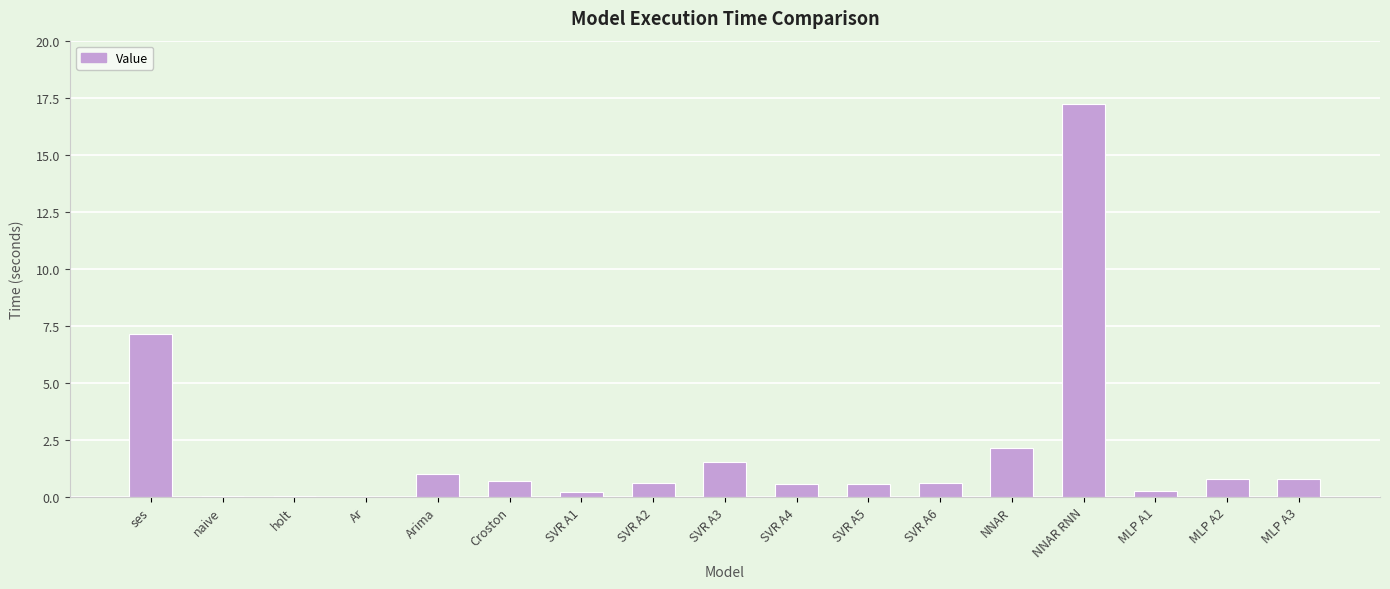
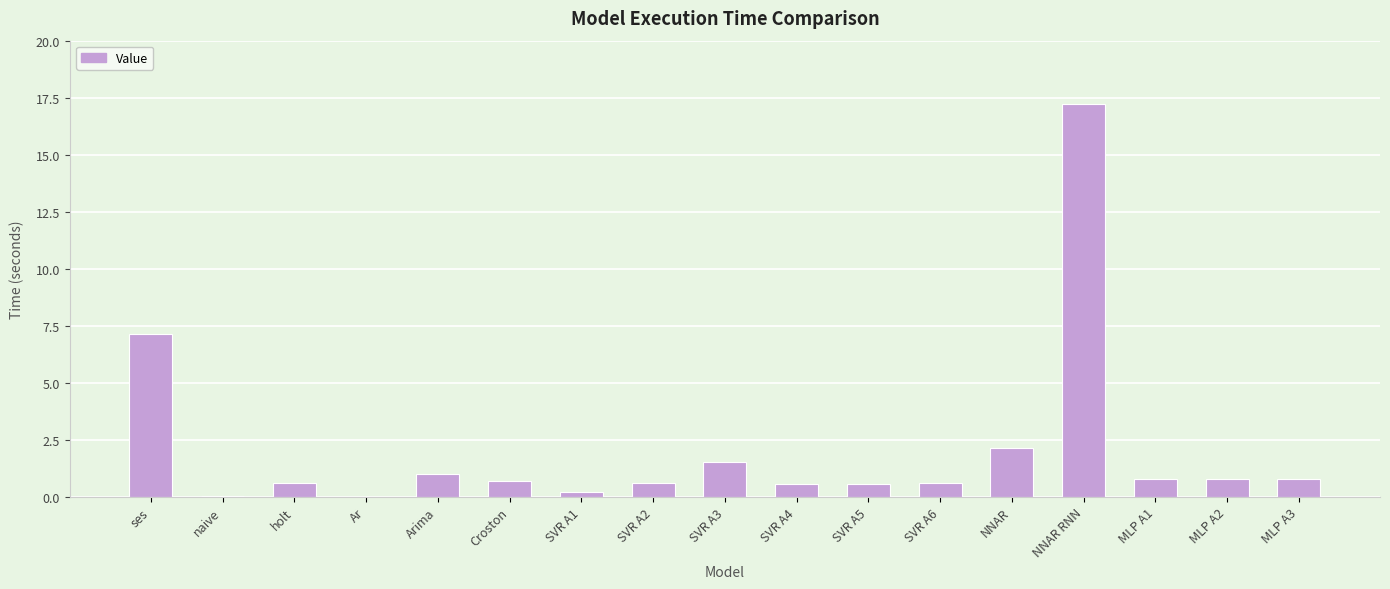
holt: 0.0 -> 0.6
MLP A1: 0.2 -> 0.8
